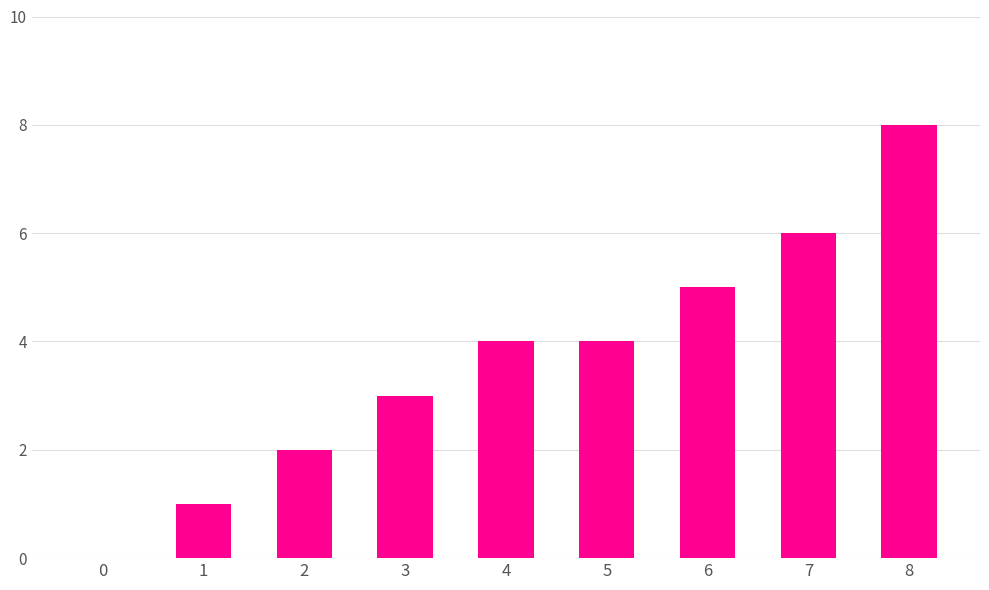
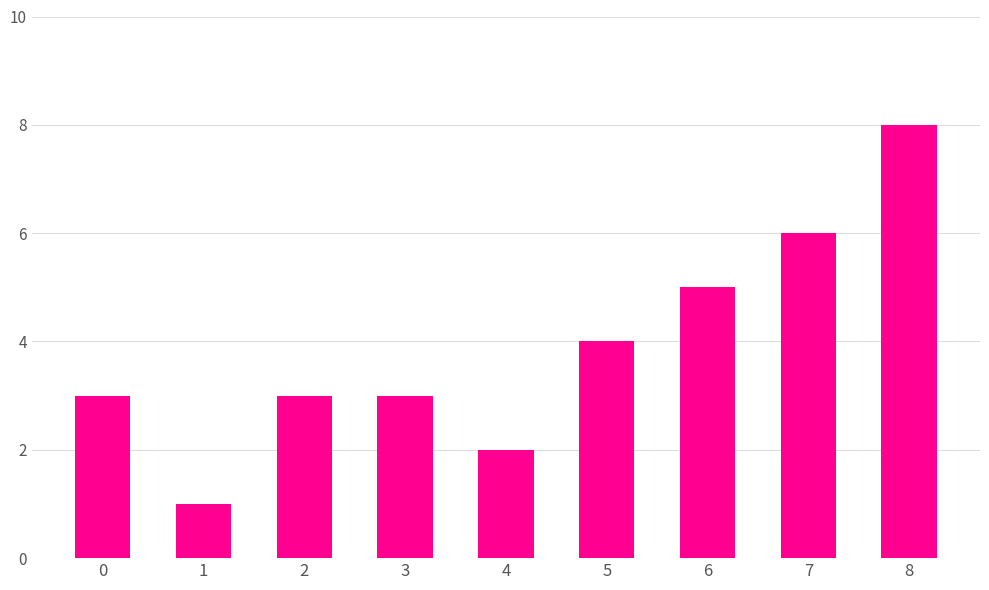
0: 0 -> 3
2: 2 -> 3
4: 4 -> 2
